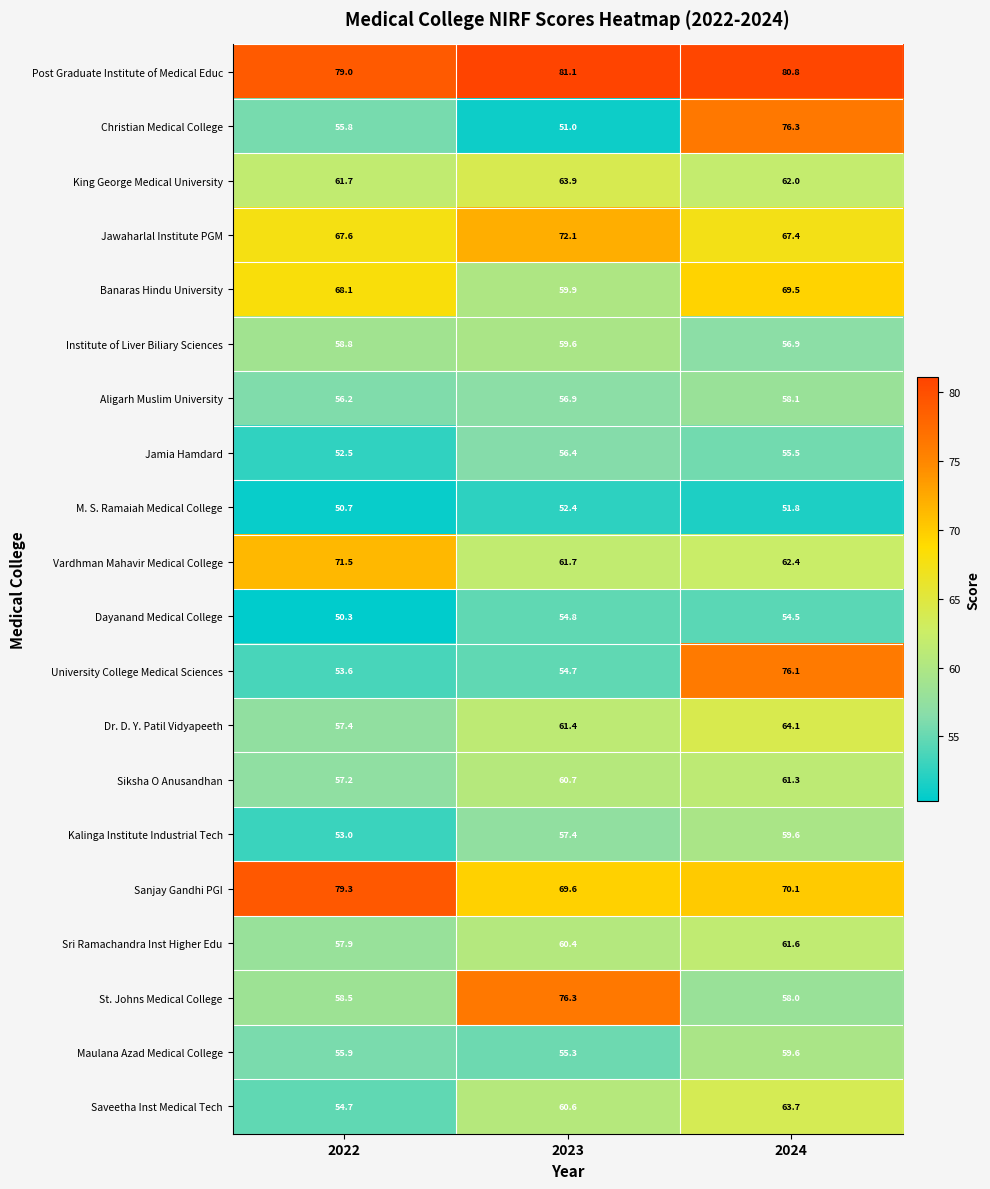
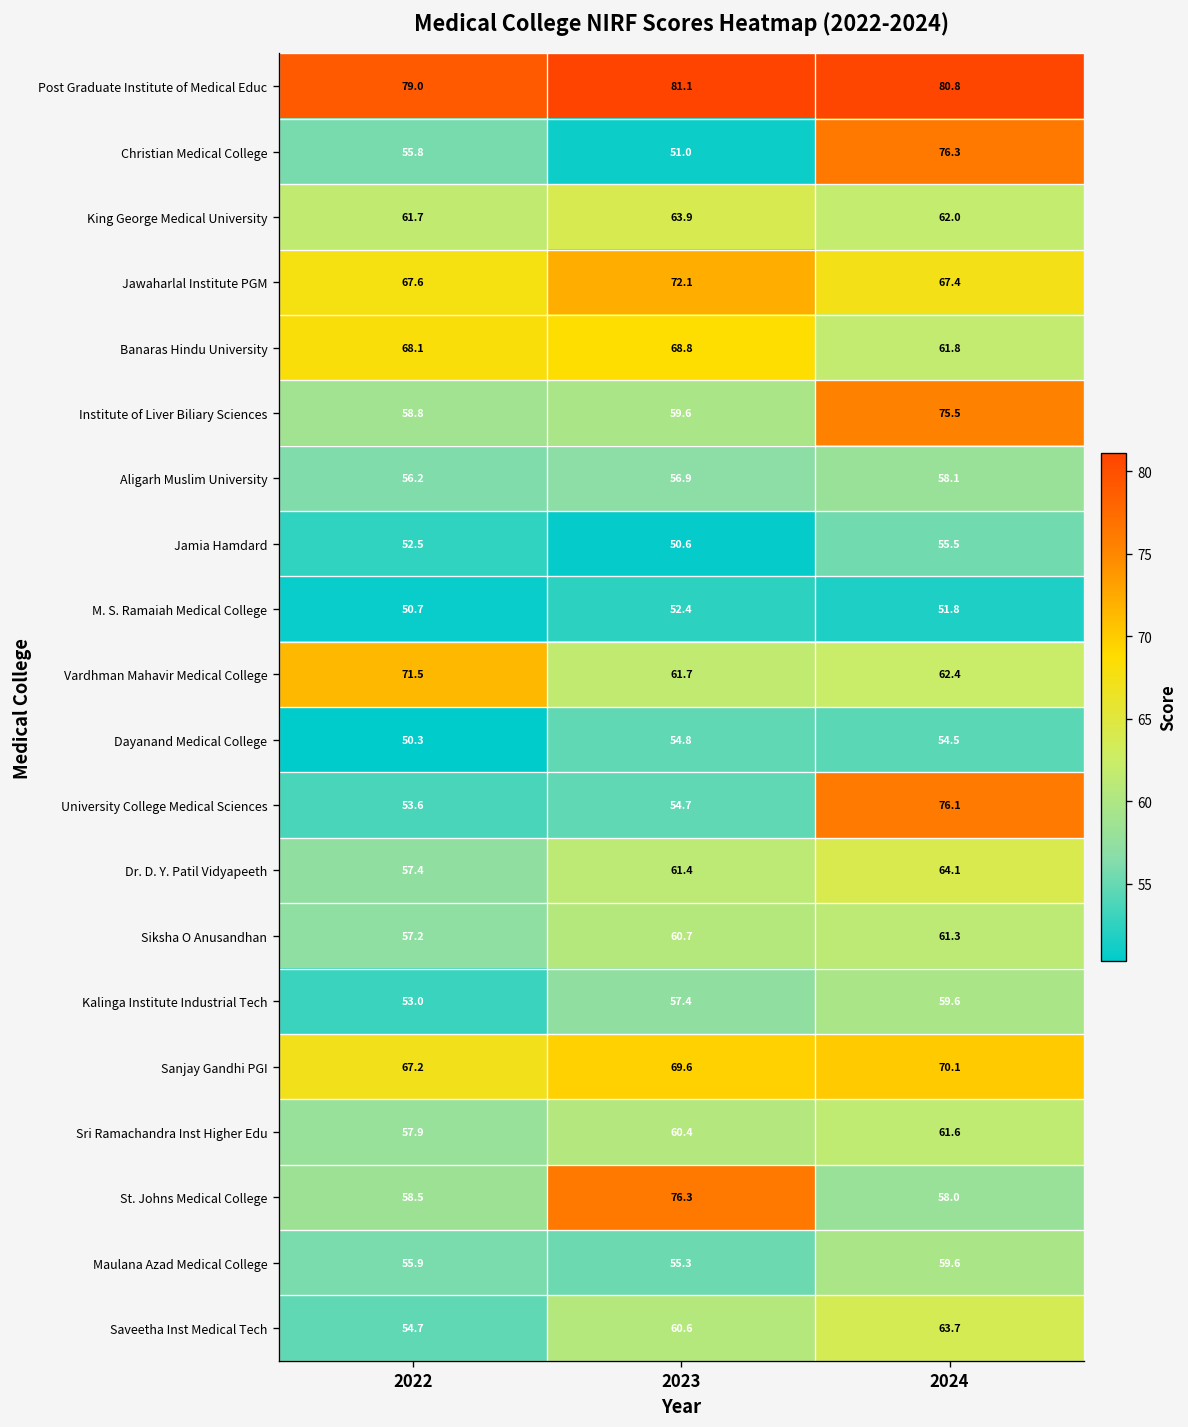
Banaras Hindu University, 2023: 59.9 -> 68.8
Banaras Hindu University, 2024: 69.5 -> 61.8
Institute of Liver Biliary Sciences, 2024: 56.9 -> 75.5
Jamia Hamdard, 2023: 56.4 -> 50.6
Sanjay Gandhi PGI, 2022: 79.3 -> 67.2
